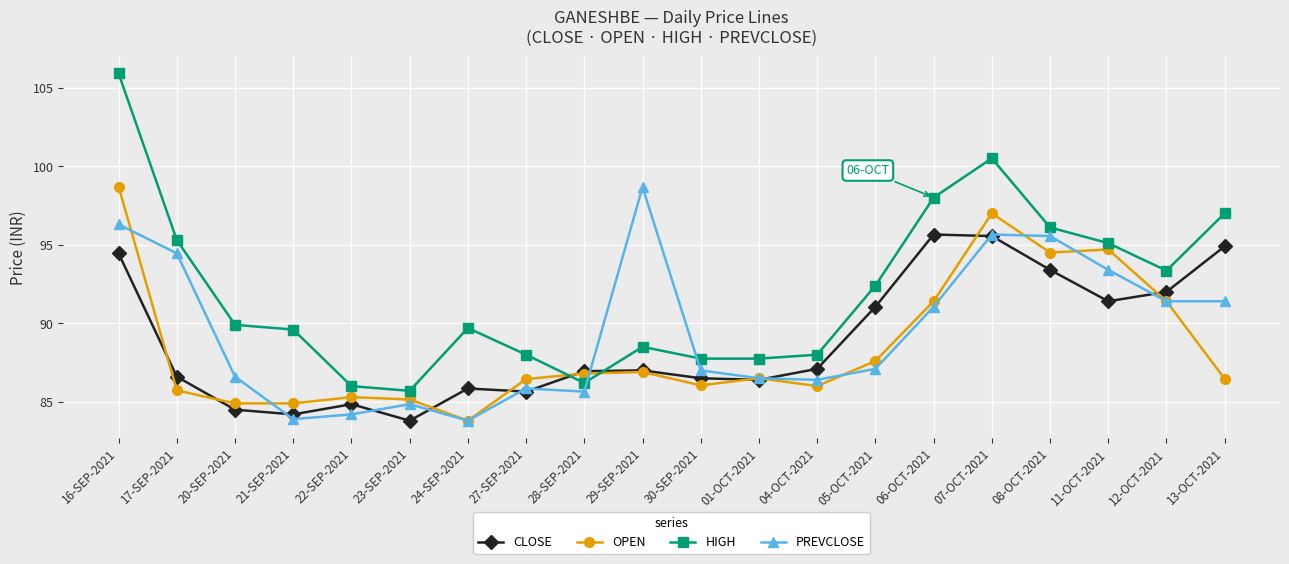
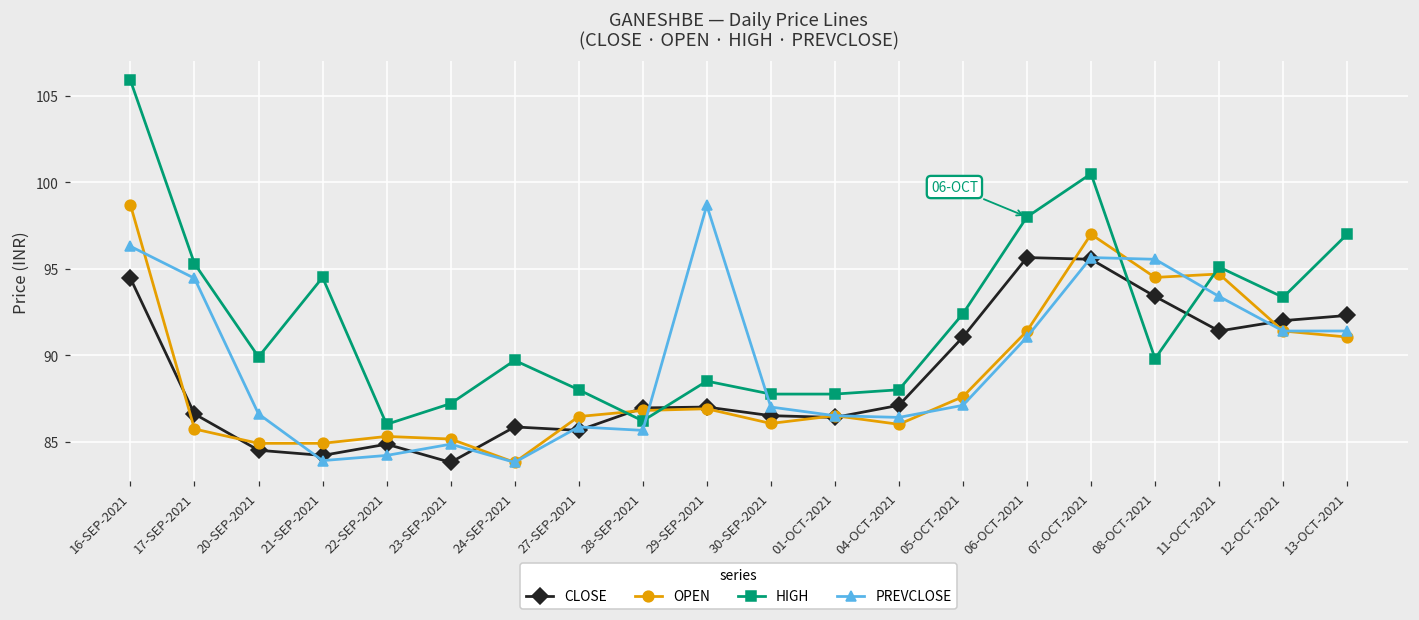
HIGH, 21-SEP-2021: 89.6 -> 94.5
HIGH, 23-SEP-2021: 85.7 -> 87.2
HIGH, 08-OCT-2021: 96.1 -> 89.8
CLOSE, 13-OCT-2021: 94.9 -> 92.3
OPEN, 13-OCT-2021: 86.5 -> 91.1
